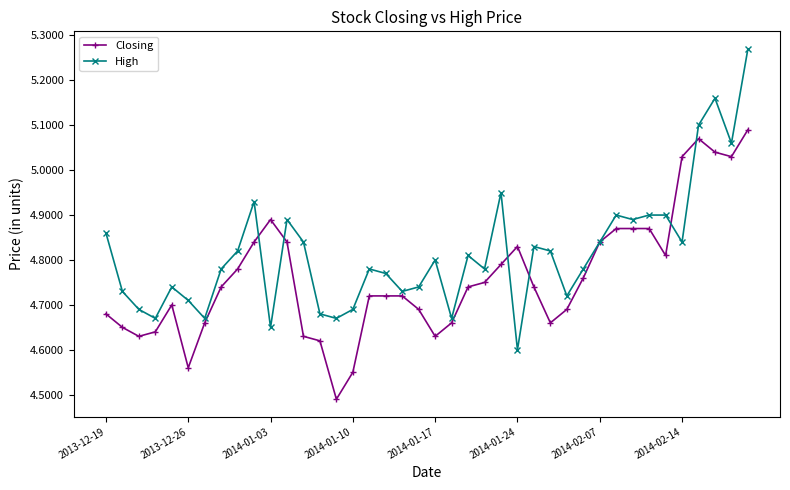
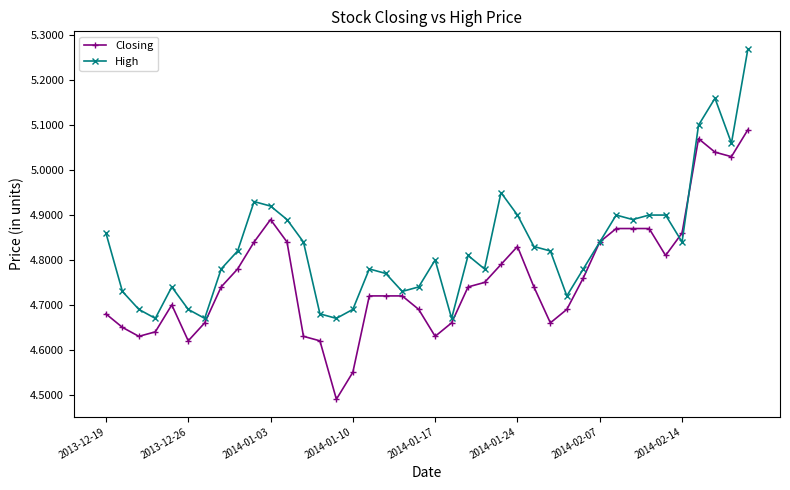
Closing, 2013-12-26: 4.56 -> 4.62
High, 2013-12-26: 4.71 -> 4.69
High, 2014-01-03: 4.65 -> 4.92
High, 2014-01-24: 4.6 -> 4.9
Closing, 2014-02-14: 5.03 -> 4.86
